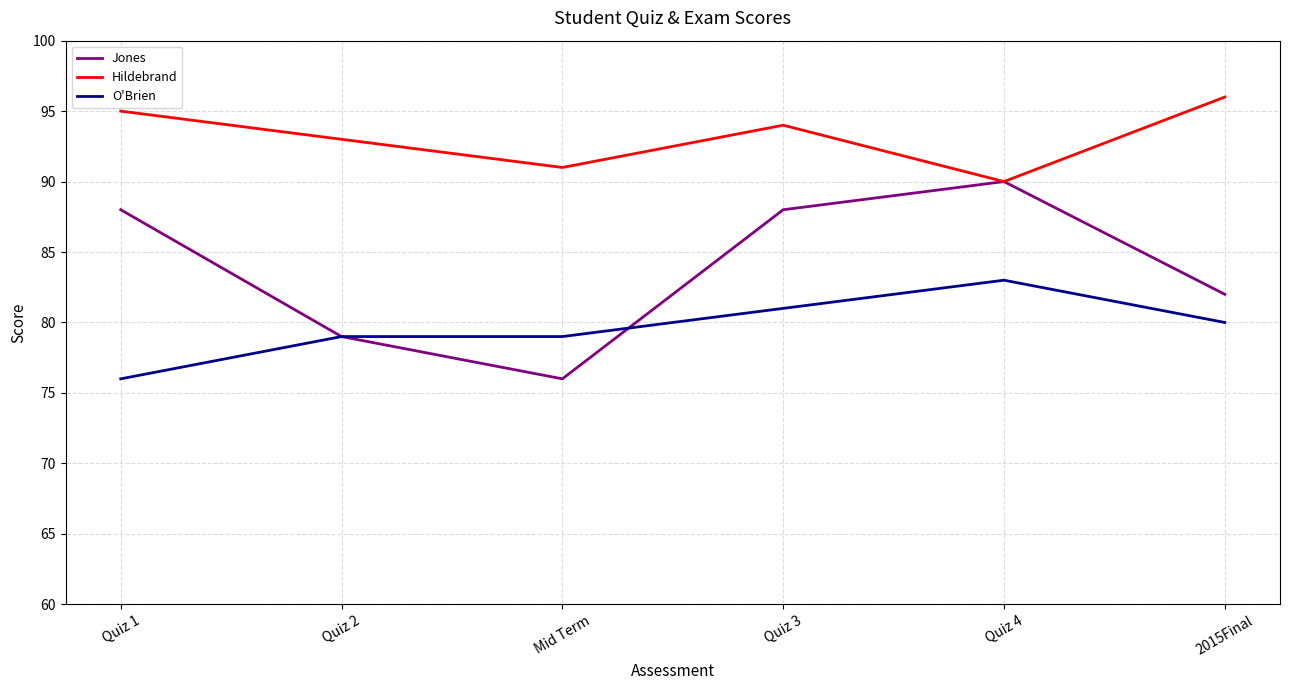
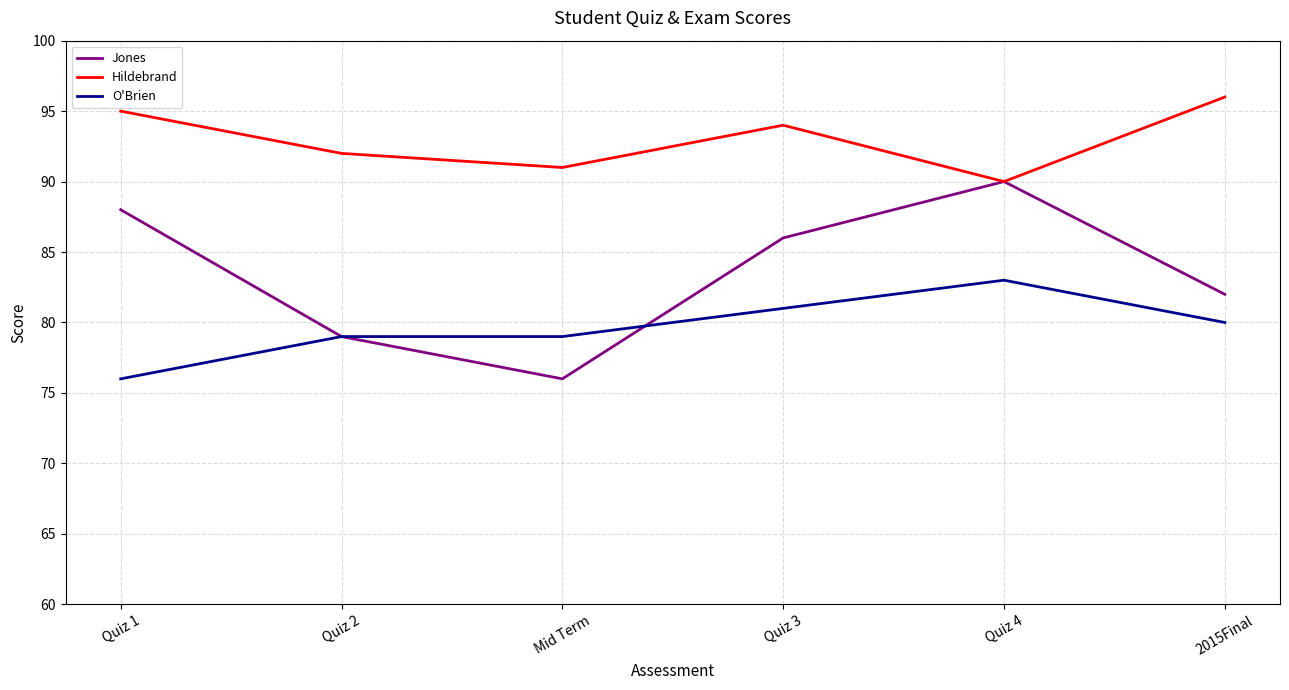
Hildebrand, Quiz 2: 93 -> 92
Jones, Quiz 3: 88 -> 86
